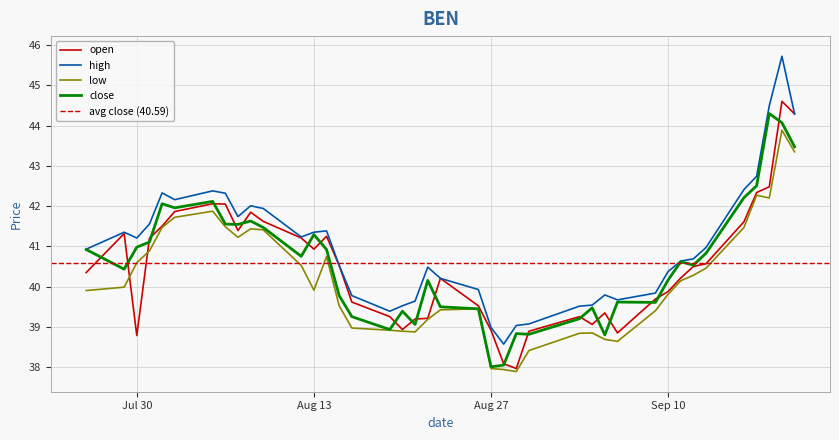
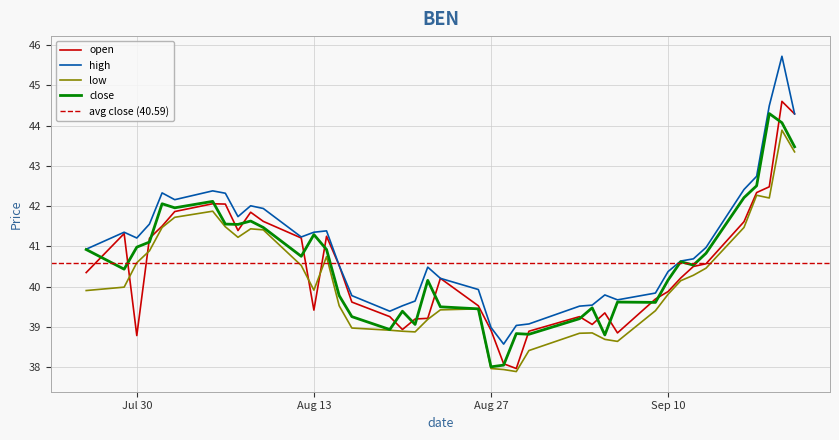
open, Aug 13: 40.9 -> 39.4
